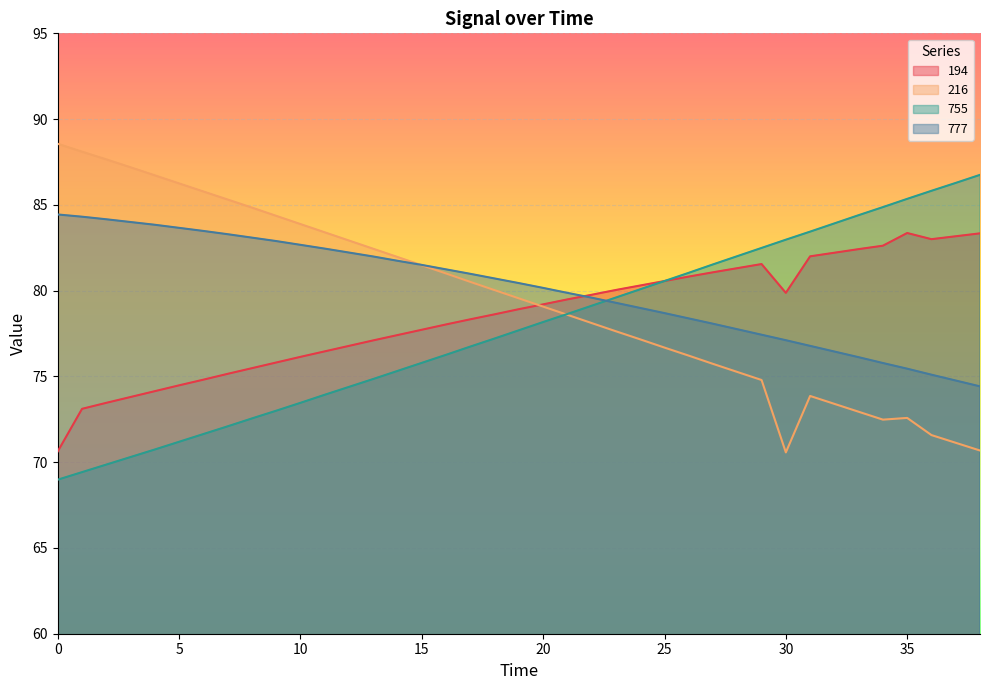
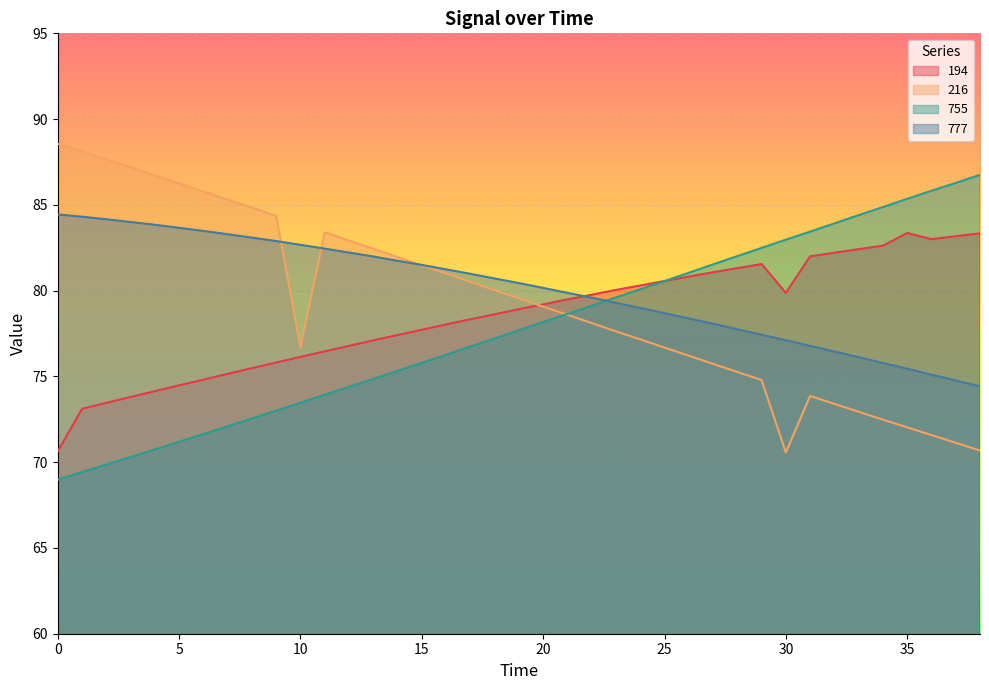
216, 10: 83.9 -> 76.7
216, 35: 72.6 -> 72.0
